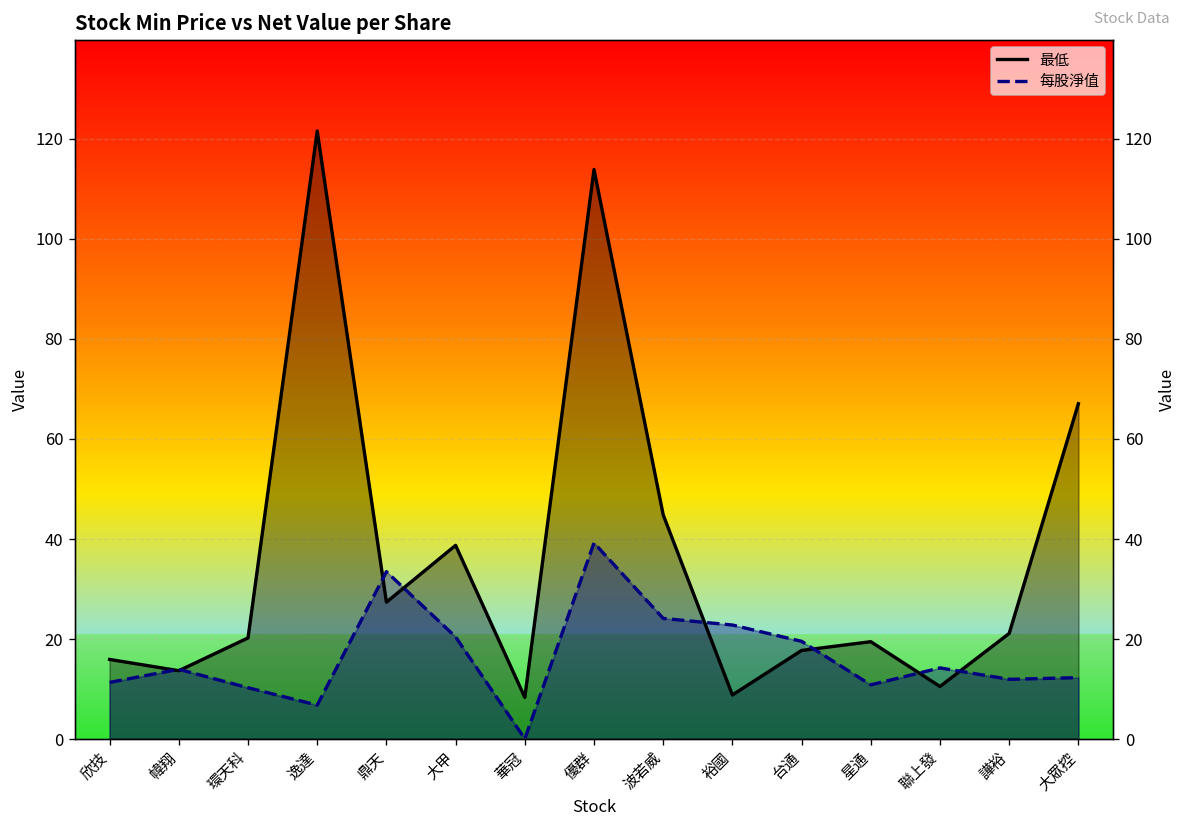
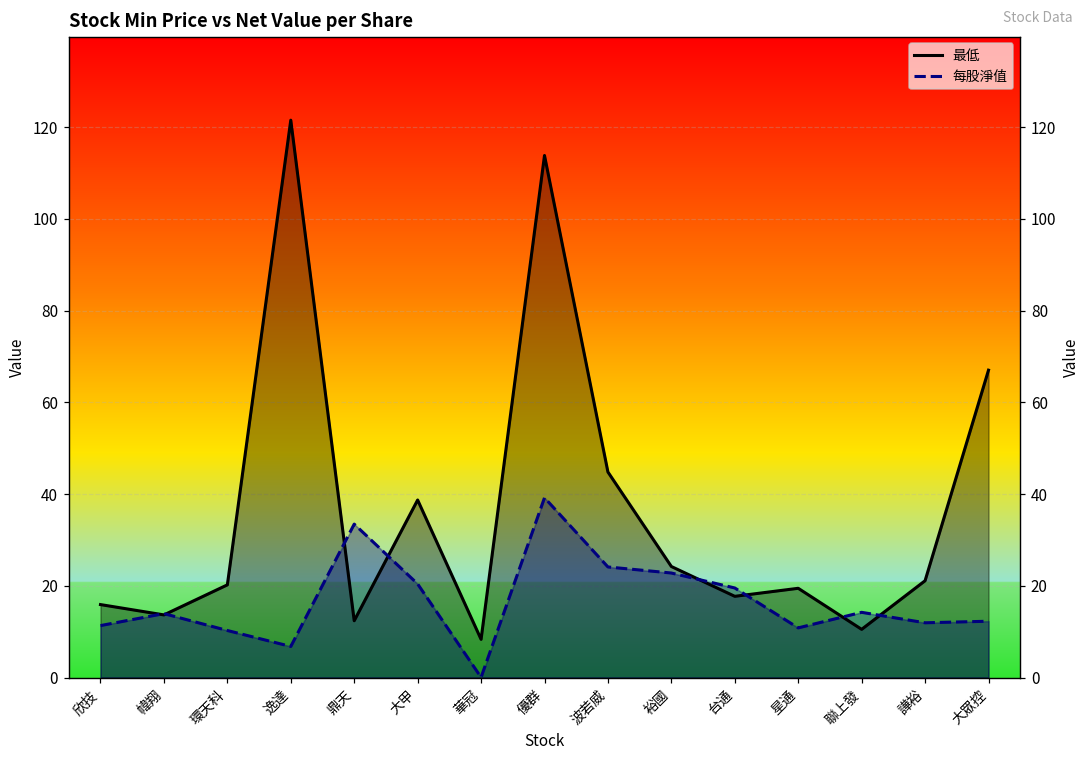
最低, 鼎天: 27 -> 12
最低, 裕國: 9 -> 24
